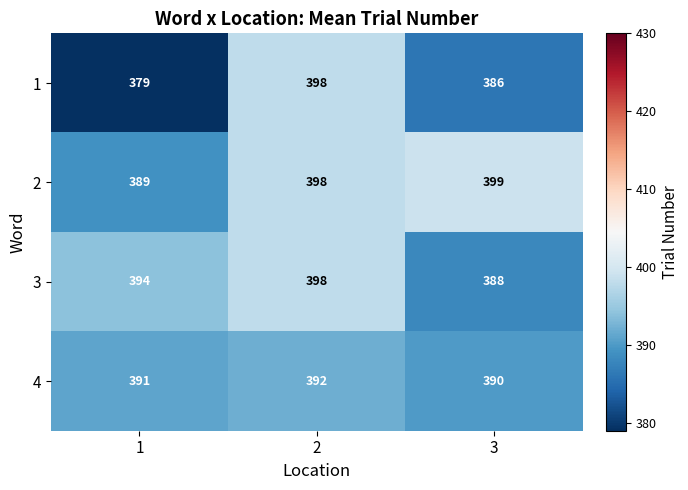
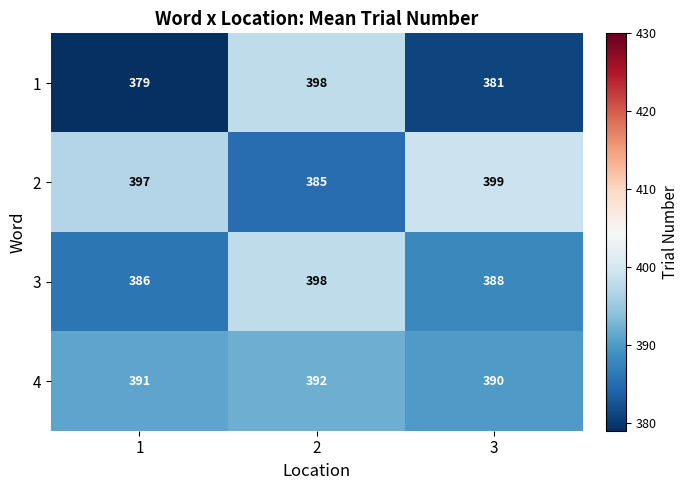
1, 3: 386 -> 381
2, 1: 389 -> 397
2, 2: 398 -> 385
3, 1: 394 -> 386
